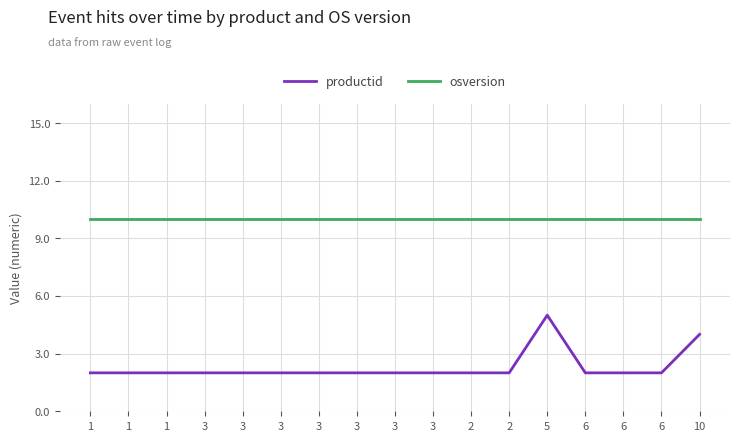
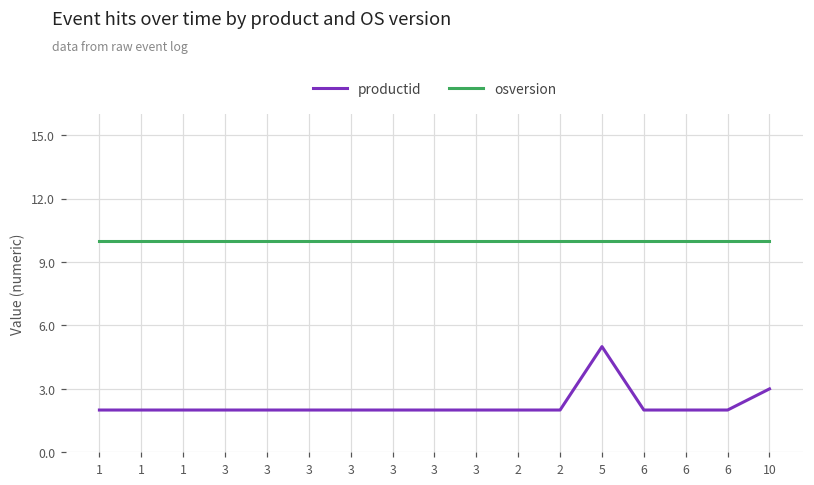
productid, 10: 4 -> 3
